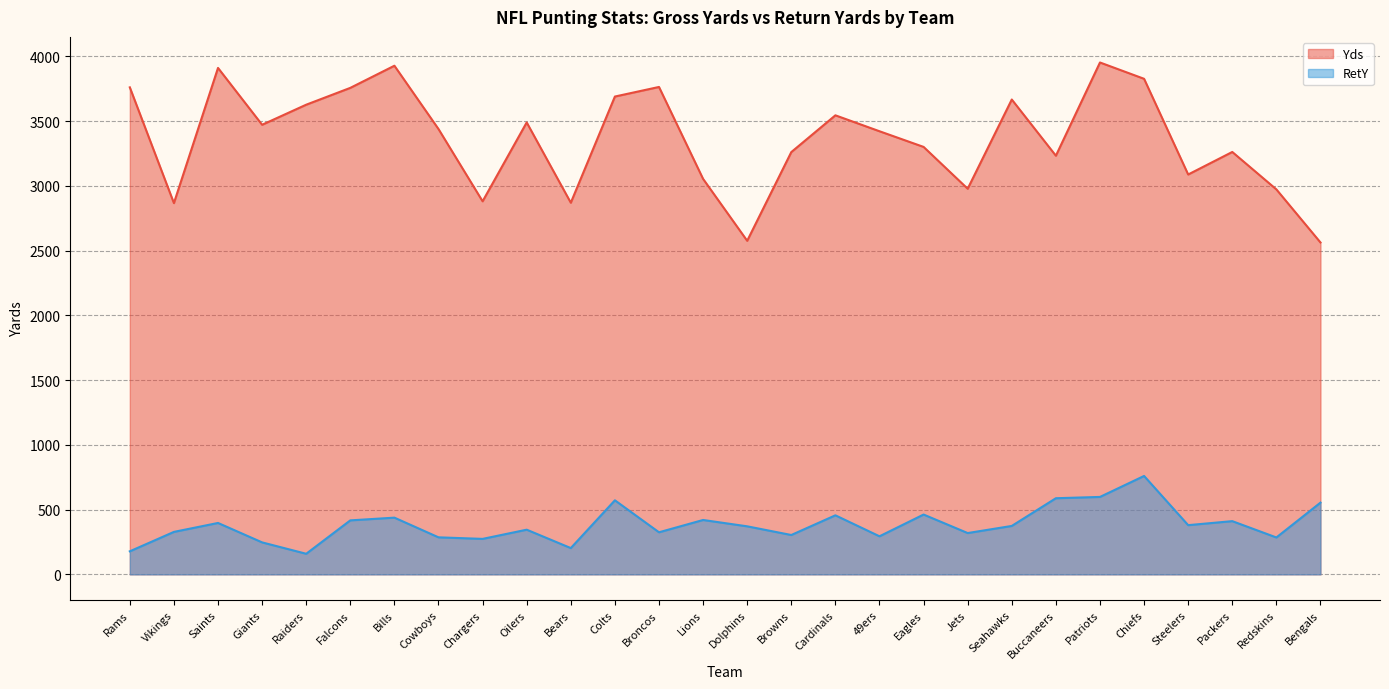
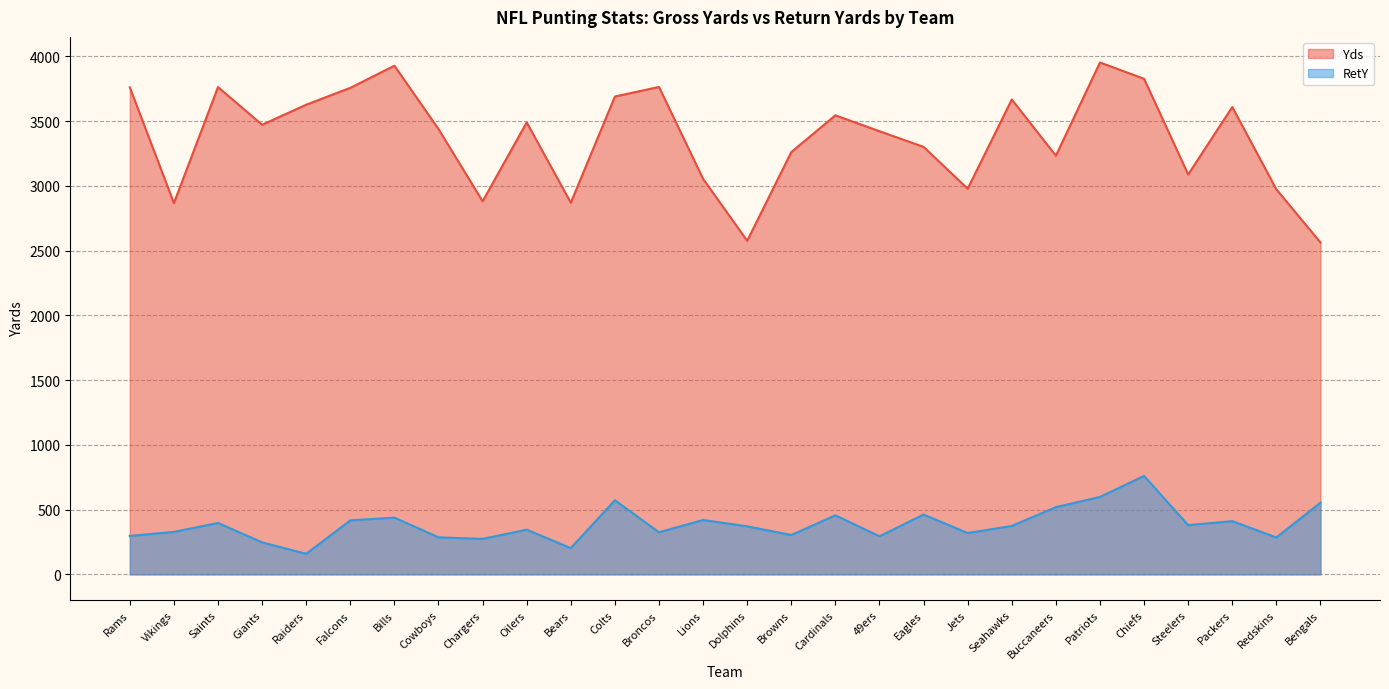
RetY, Rams: 180 -> 300
Yds, Saints: 3910 -> 3760
RetY, Buccaneers: 590 -> 520
Yds, Packers: 3260 -> 3610
